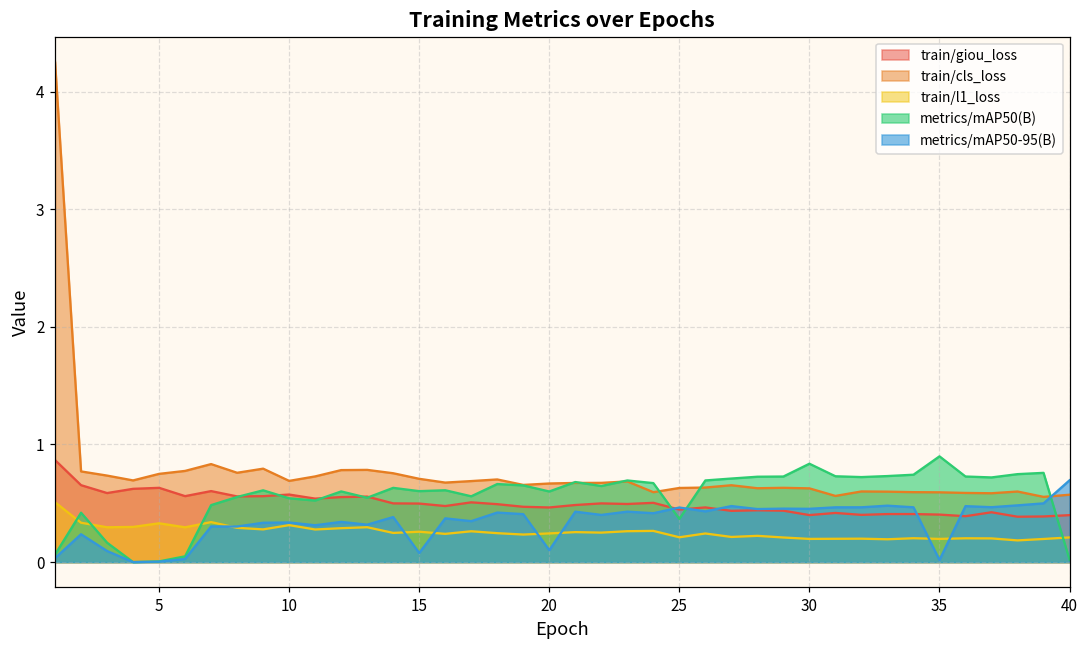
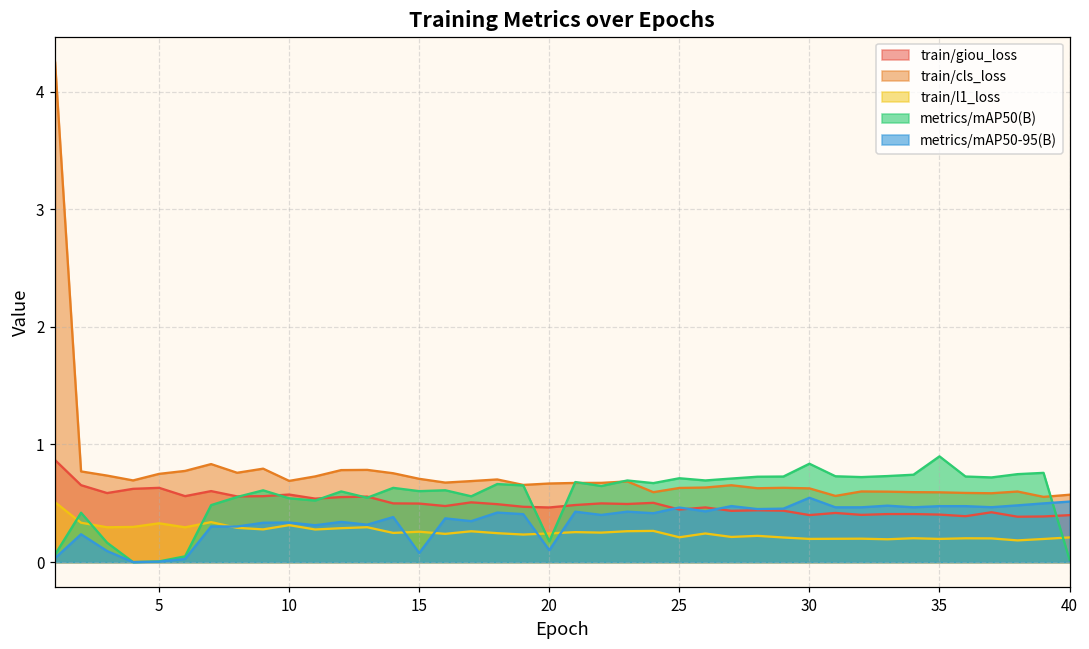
metrics/mAP50(B), 20: 0.60 -> 0.18
metrics/mAP50(B), 25: 0.37 -> 0.71
metrics/mAP50-95(B), 30: 0.45 -> 0.55
metrics/mAP50-95(B), 35: 0.02 -> 0.48
metrics/mAP50-95(B), 40: 0.70 -> 0.51
